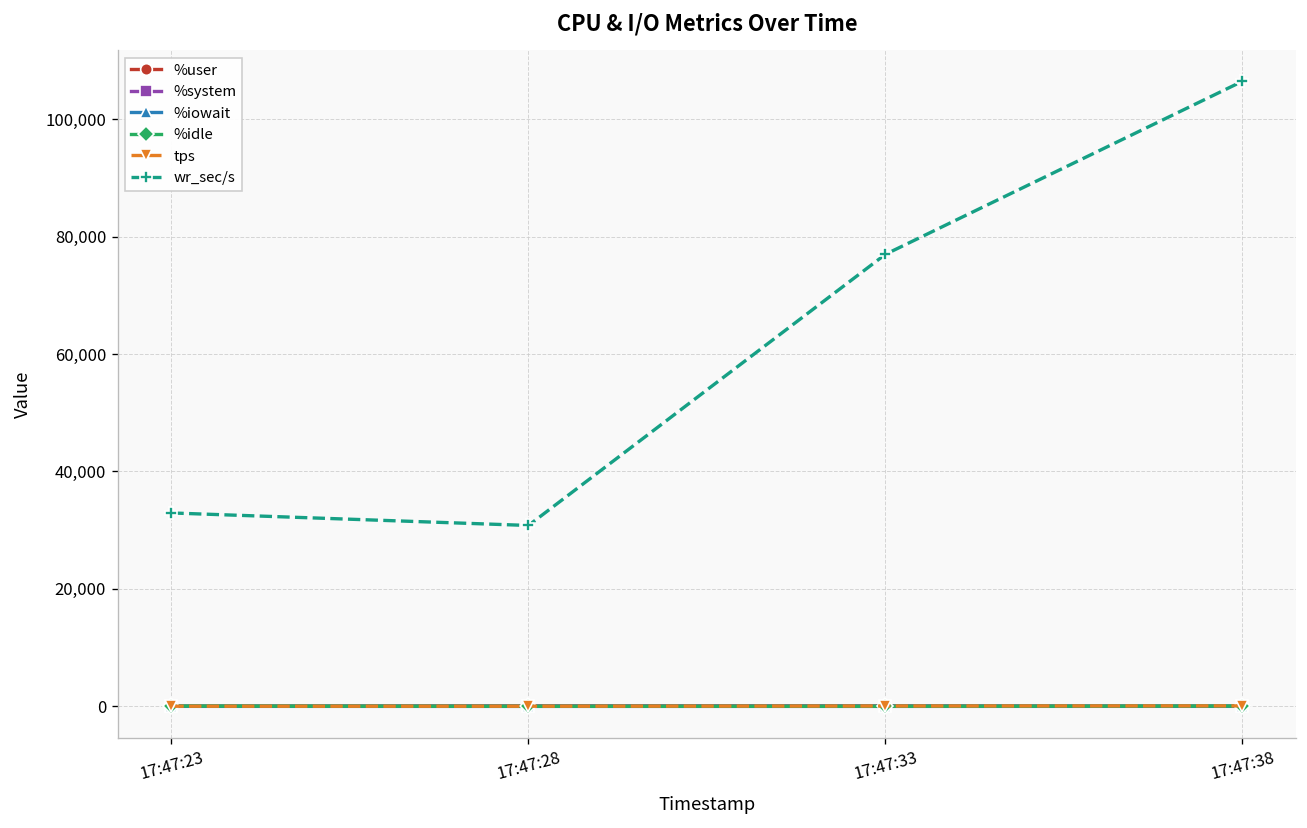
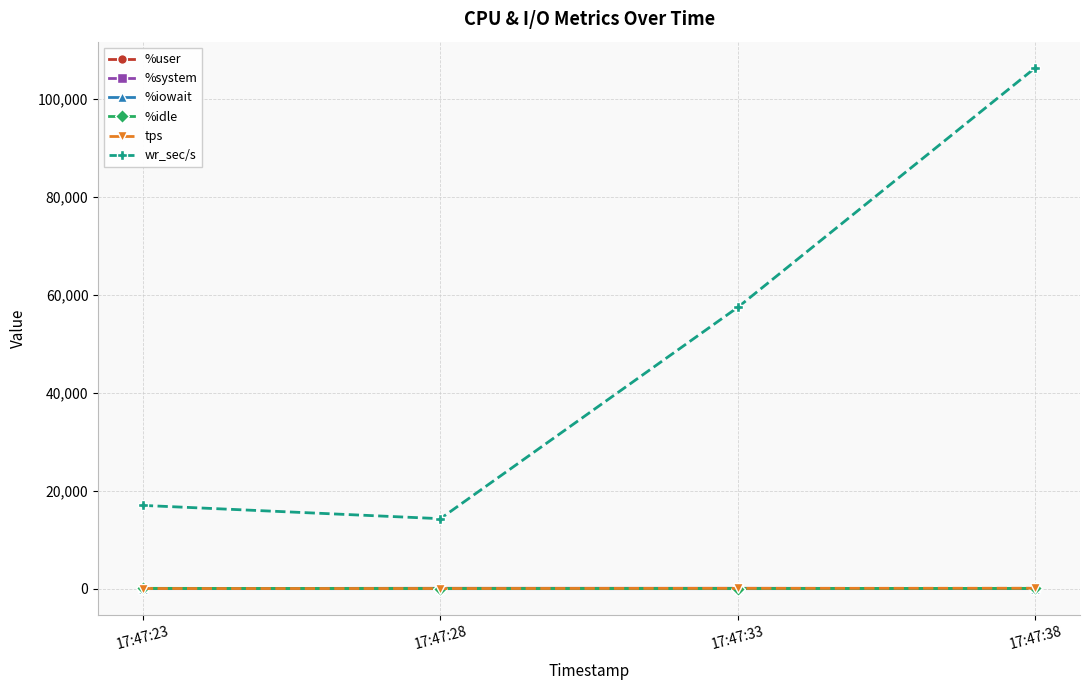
wr_sec/s, 17:47:23: 33,000 -> 17,000
wr_sec/s, 17:47:28: 31,000 -> 14,000
wr_sec/s, 17:47:33: 77,000 -> 57,000
